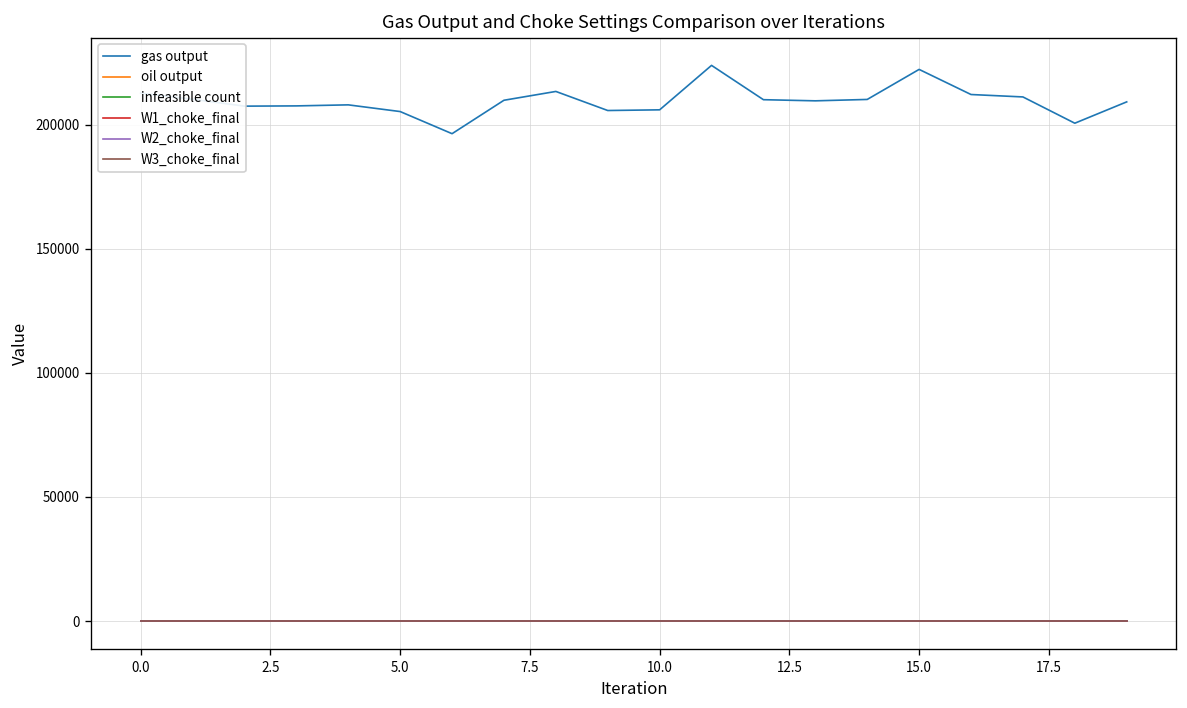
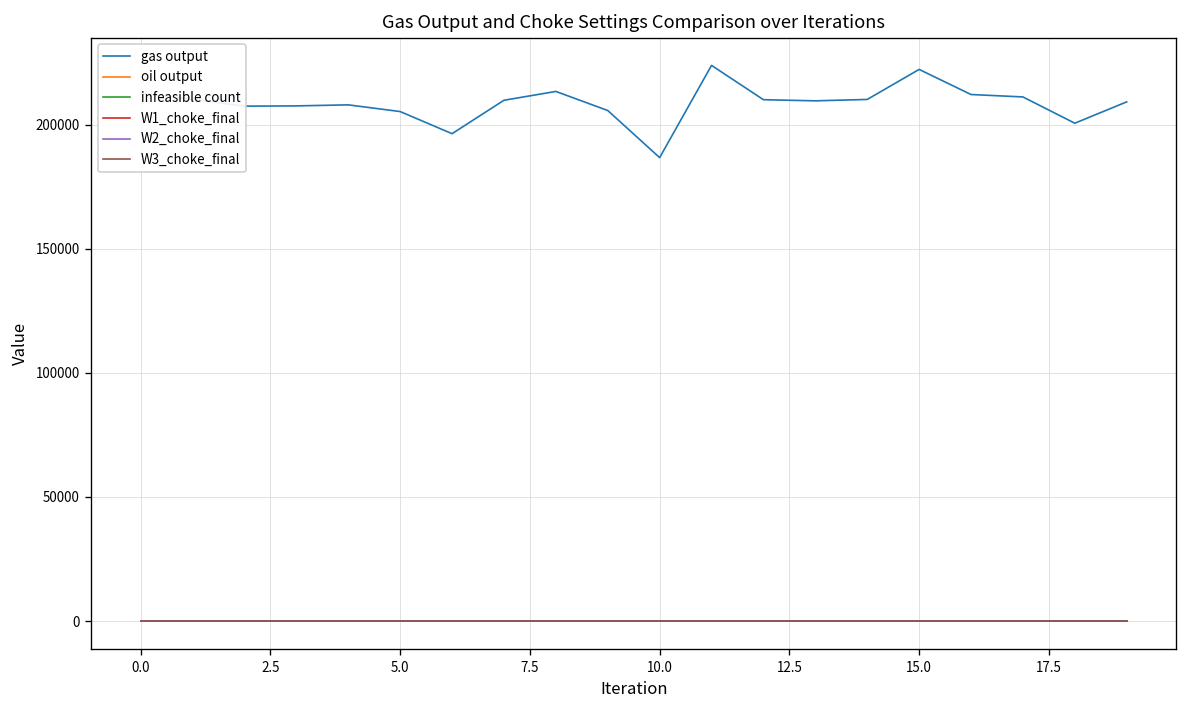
gas output, 10.0: 206000 -> 187000
